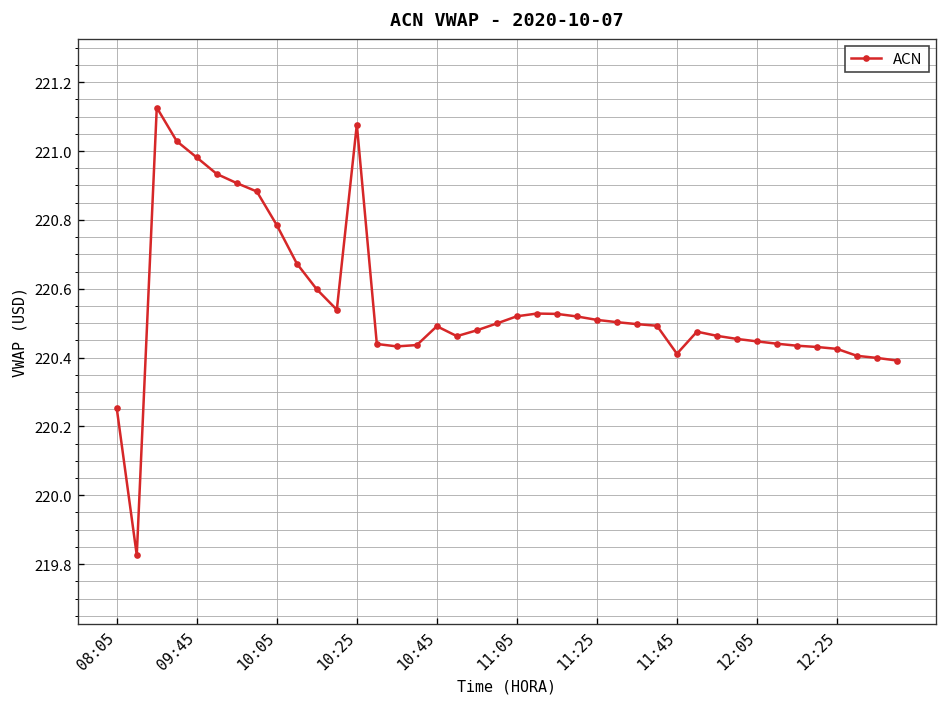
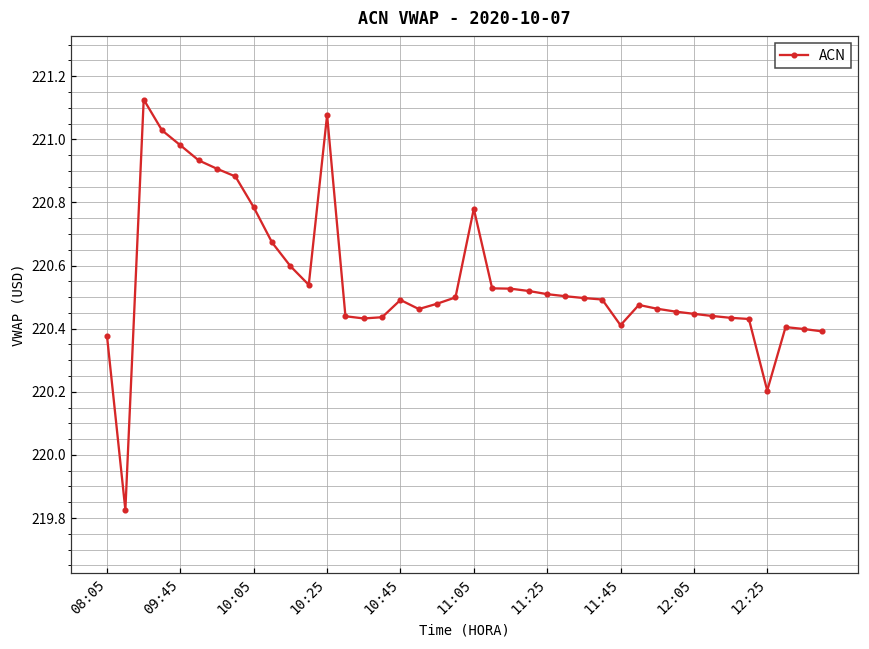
08:05: 220.25 -> 220.38
11:05: 220.52 -> 220.78
12:25: 220.43 -> 220.20
